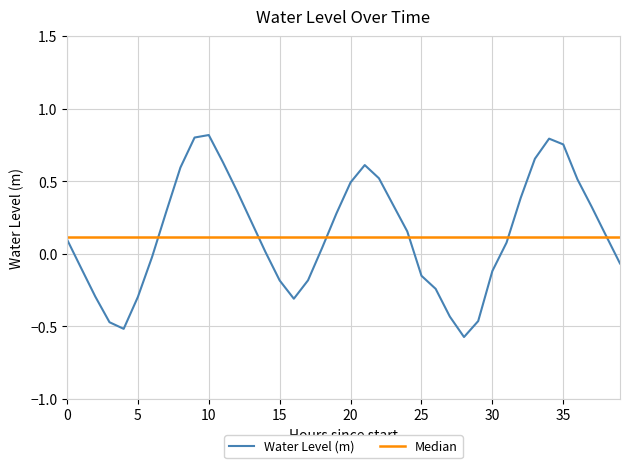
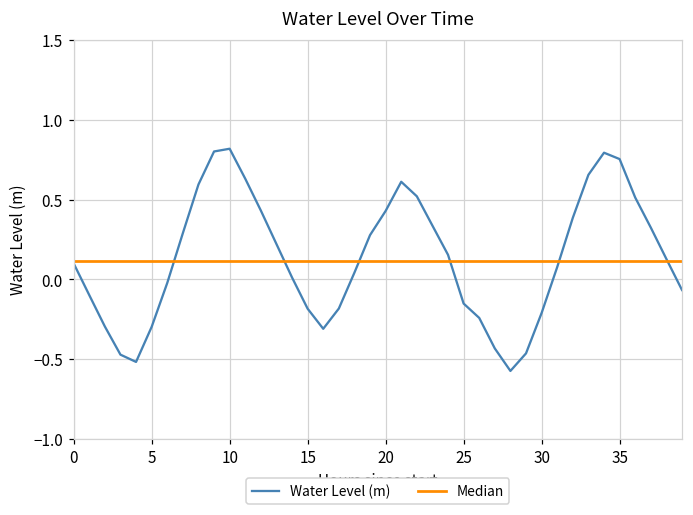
20: 0.49 -> 0.43
30: -0.12 -> -0.21
